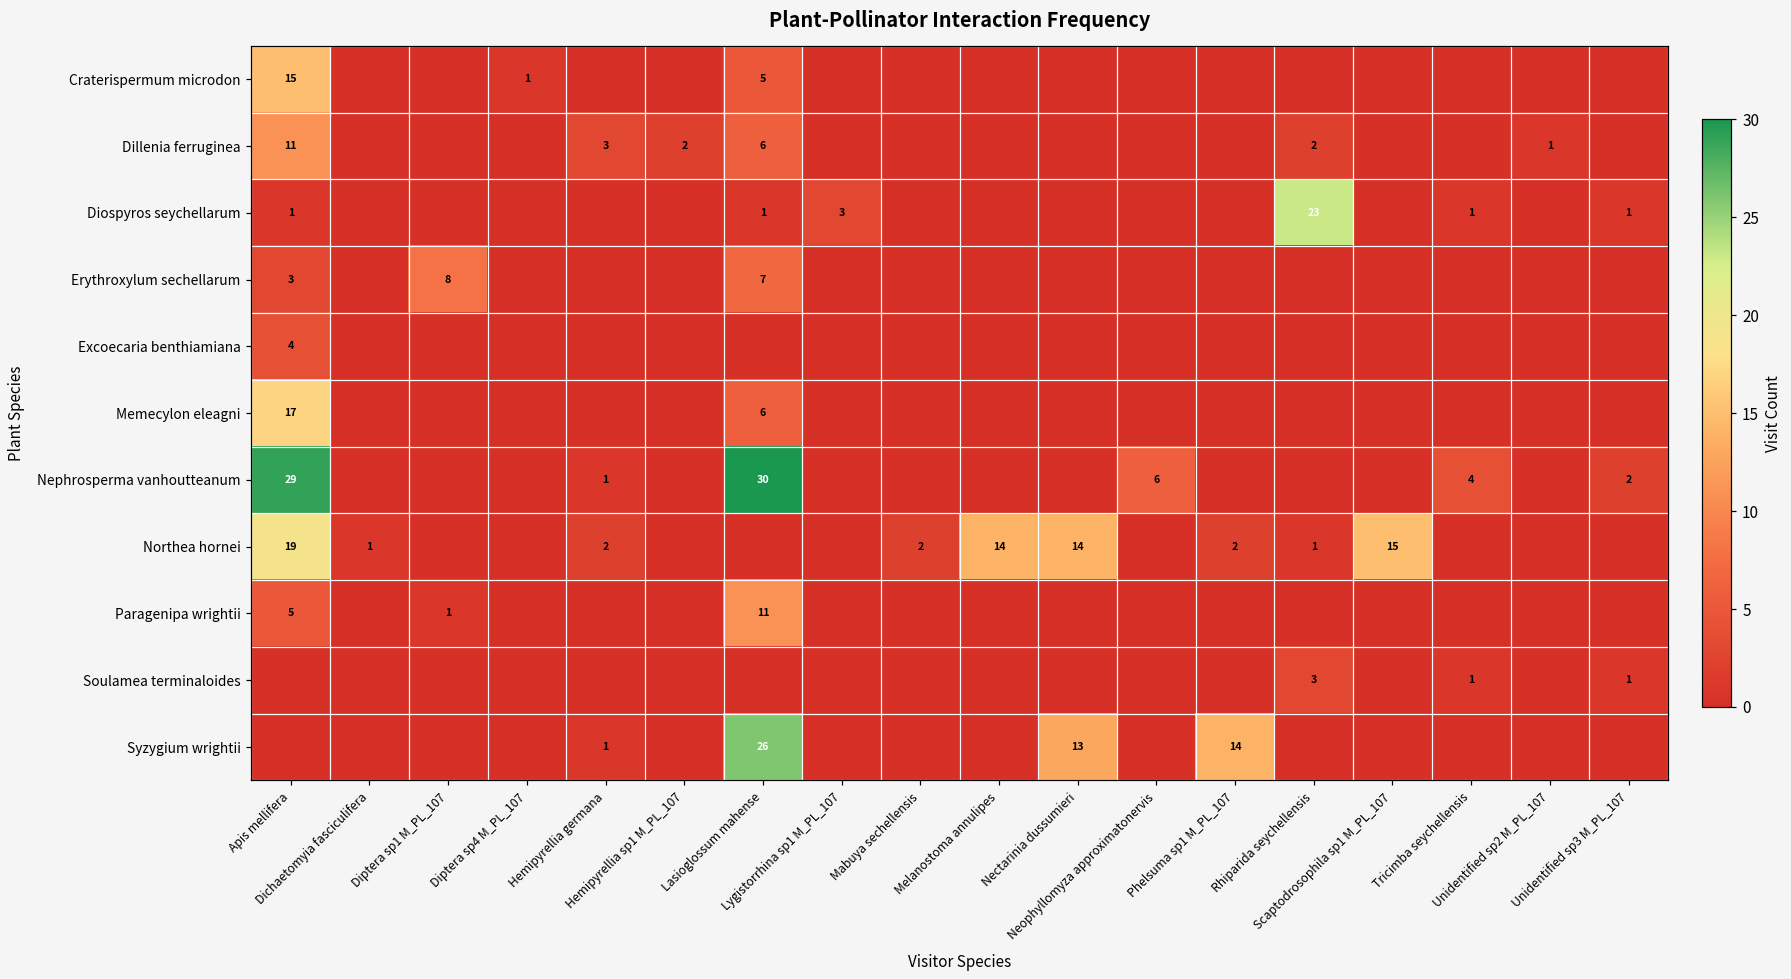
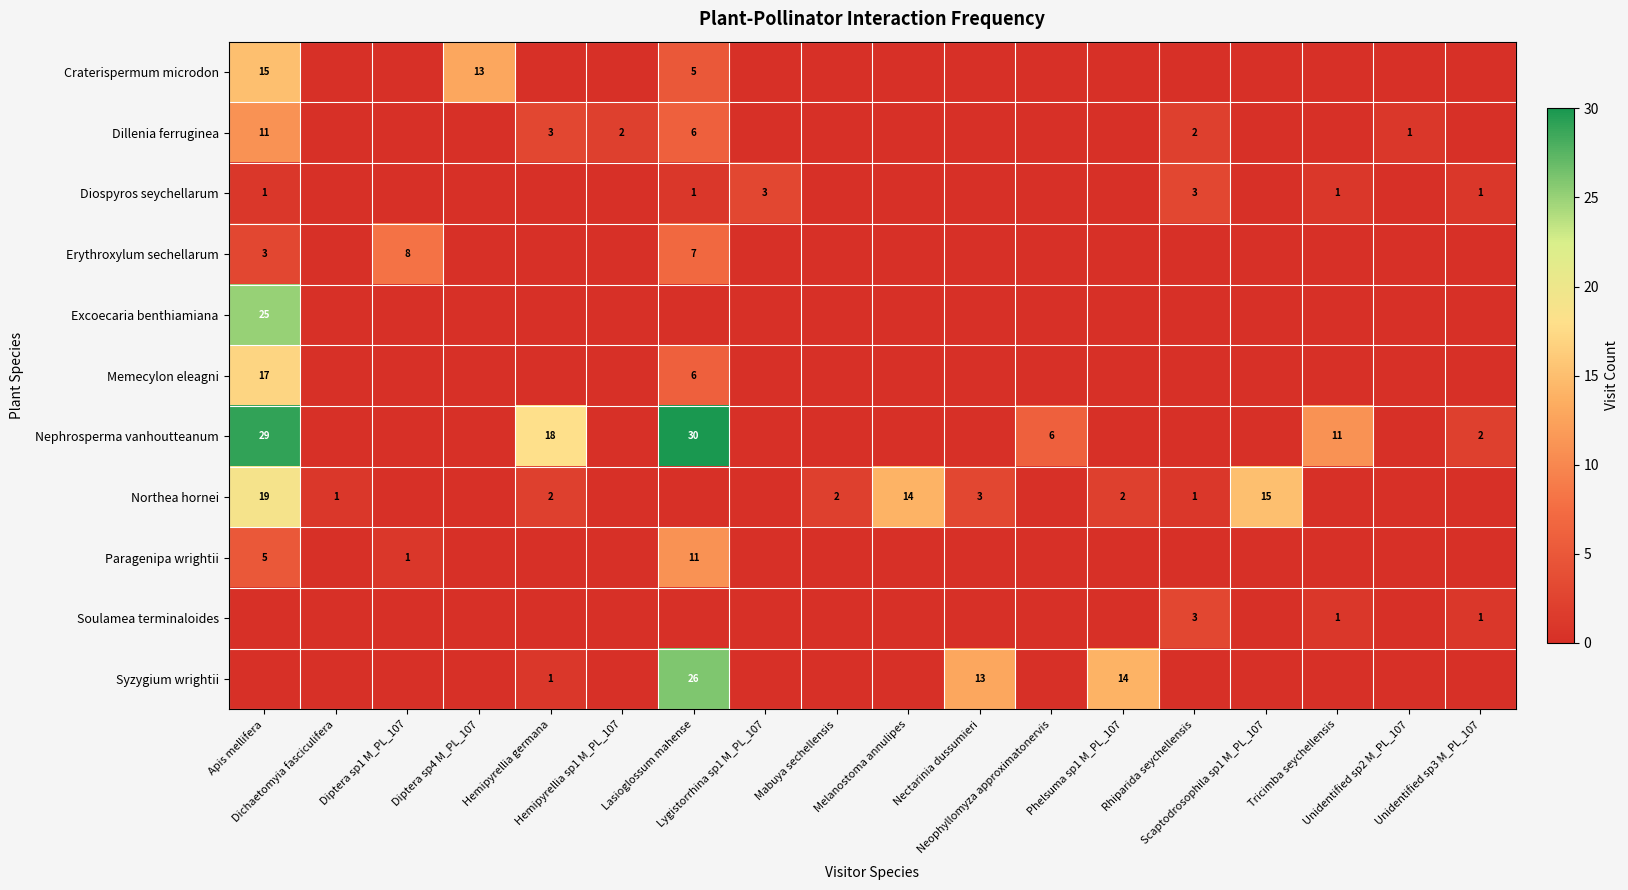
Craterispermum microdon, Diptera sp4 M_PL_107: 1 -> 13
Diospyros seychellarum, Rhiparida seychellensis: 23 -> 3
Excoecaria benthiamiana, Apis mellifera: 4 -> 25
Nephrosperma vanhoutteanum, Hemipyrellia germana: 1 -> 18
Nephrosperma vanhoutteanum, Tricimba seychellensis: 4 -> 11
Northea hornei, Nectarinia dussumieri: 14 -> 3
